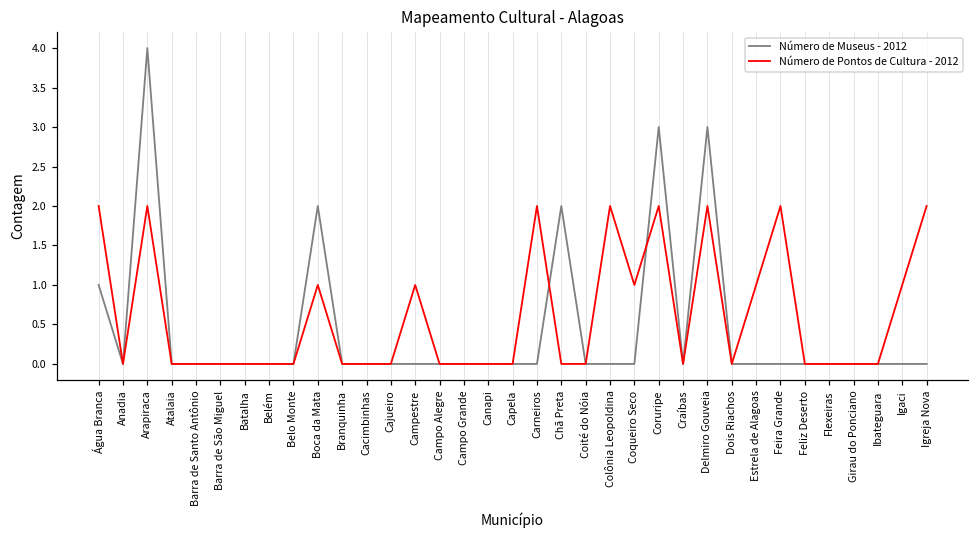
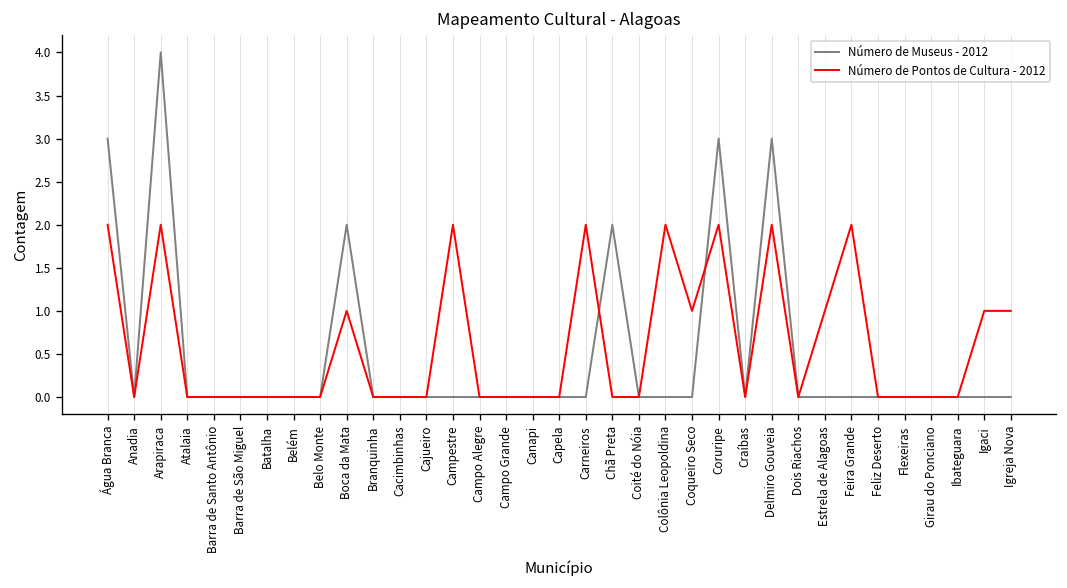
Número de Museus - 2012, Água Branca: 1 -> 3
Número de Pontos de Cultura - 2012, Campestre: 1 -> 2
Número de Pontos de Cultura - 2012, Igreja Nova: 2 -> 1
